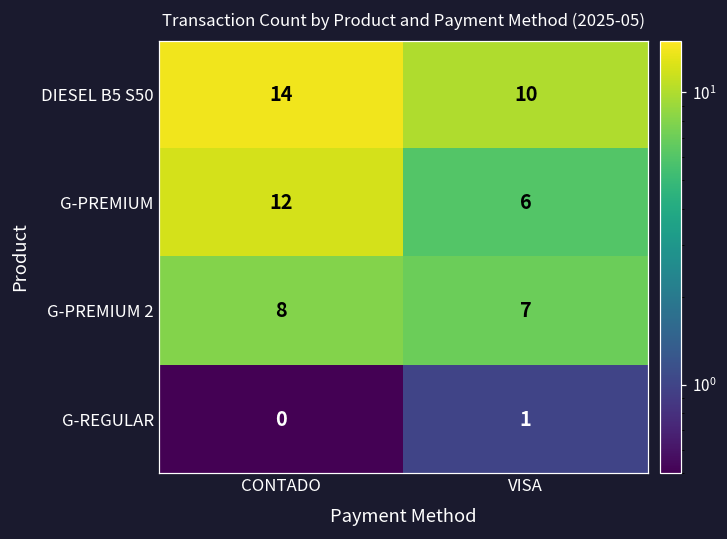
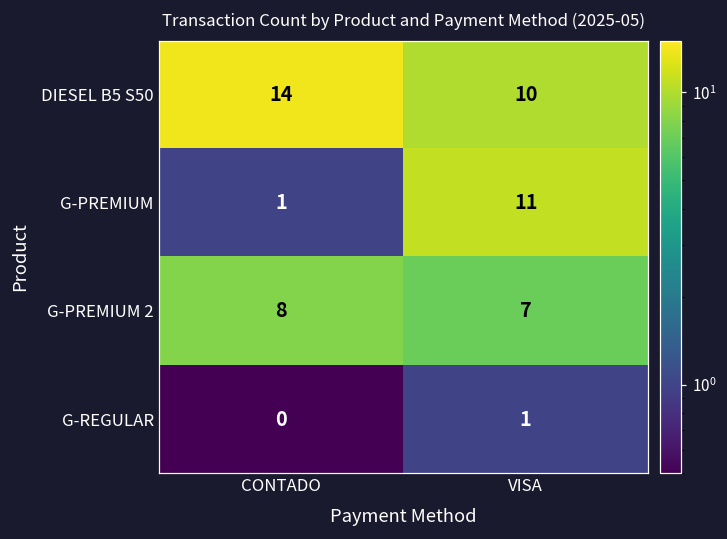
G-PREMIUM, CONTADO: 12 -> 1
G-PREMIUM, VISA: 6 -> 11
